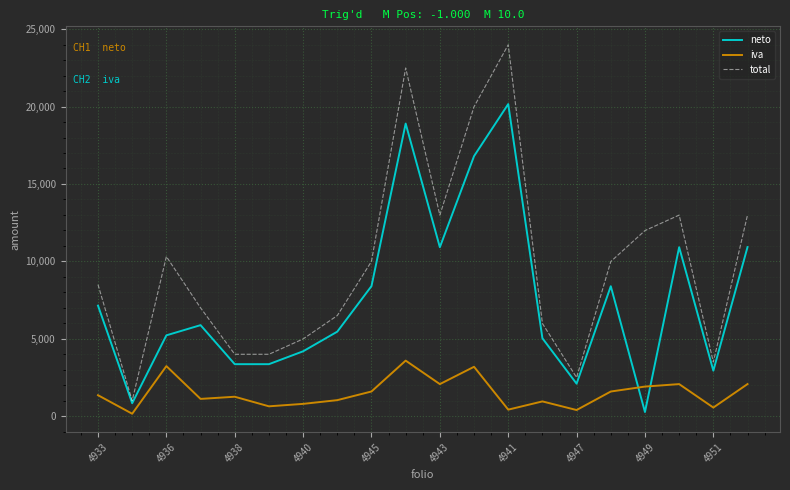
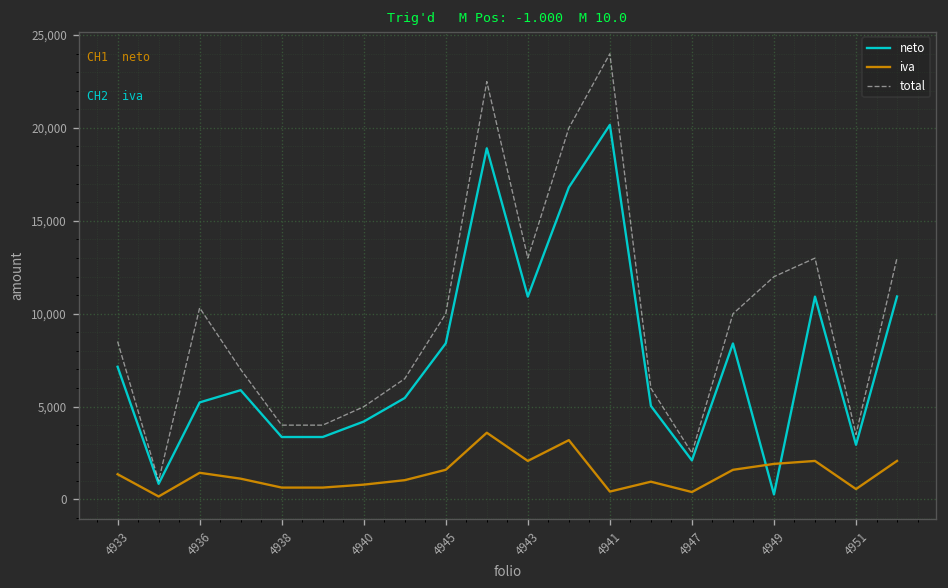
iva, 4936: 3,200 -> 1,400
iva, 4938: 1,300 -> 600
